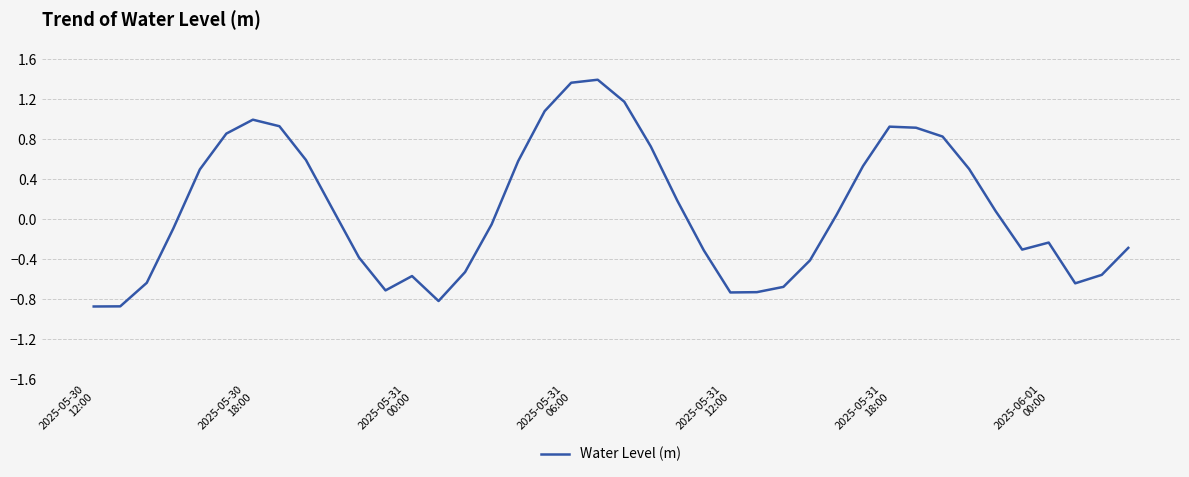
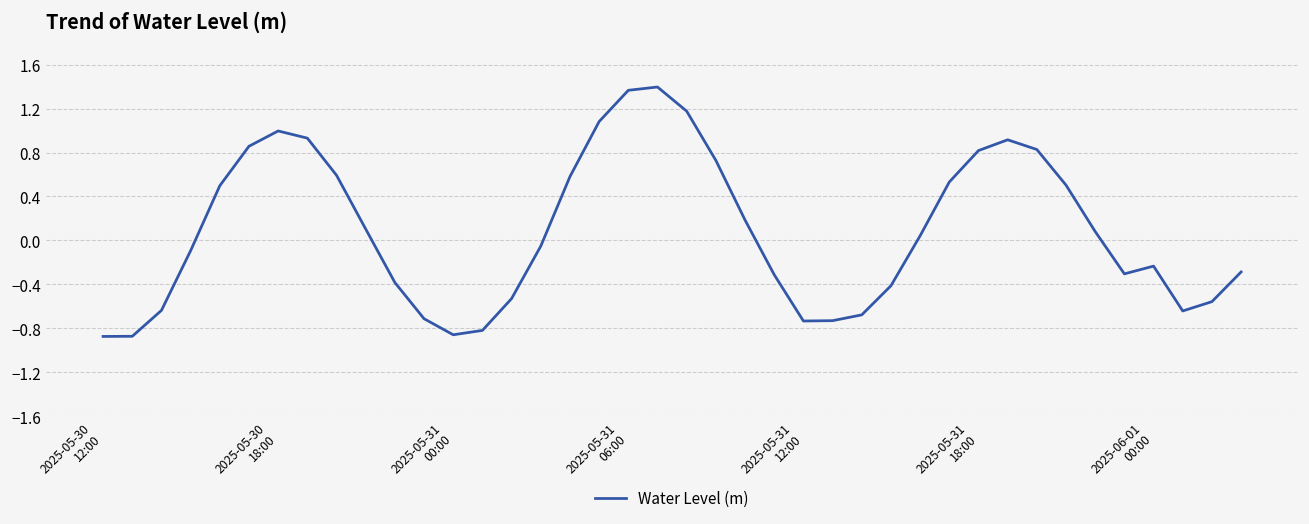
2025-05-31 00:00: -0.6 -> -0.9
2025-05-31 18:00: 0.9 -> 0.8
